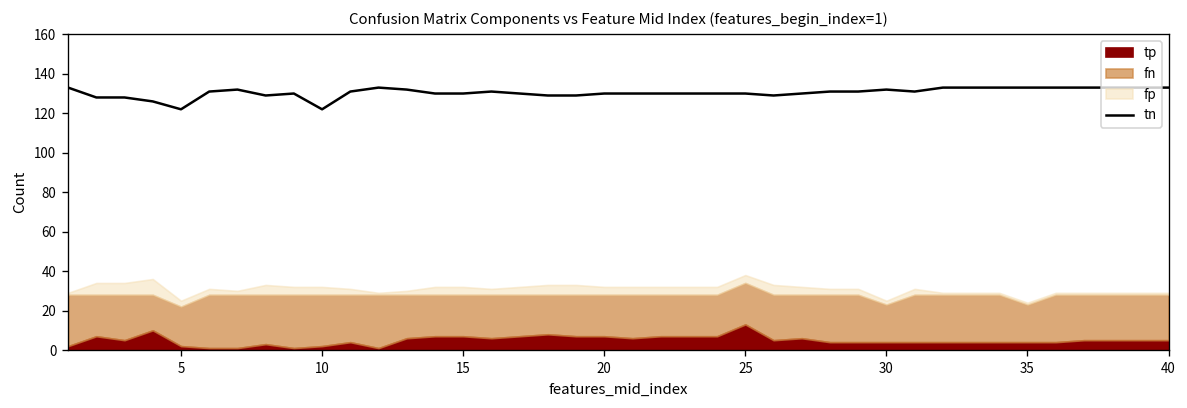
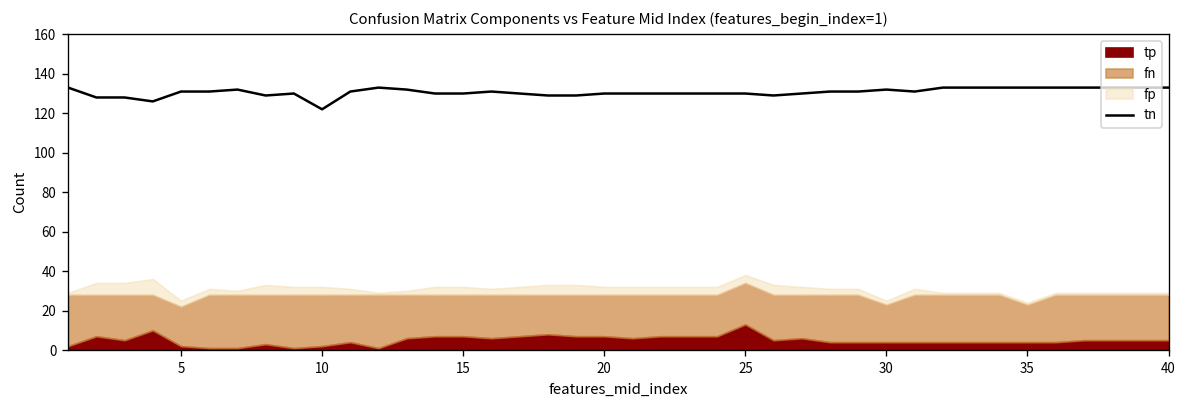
tn, 5: 122 -> 131
